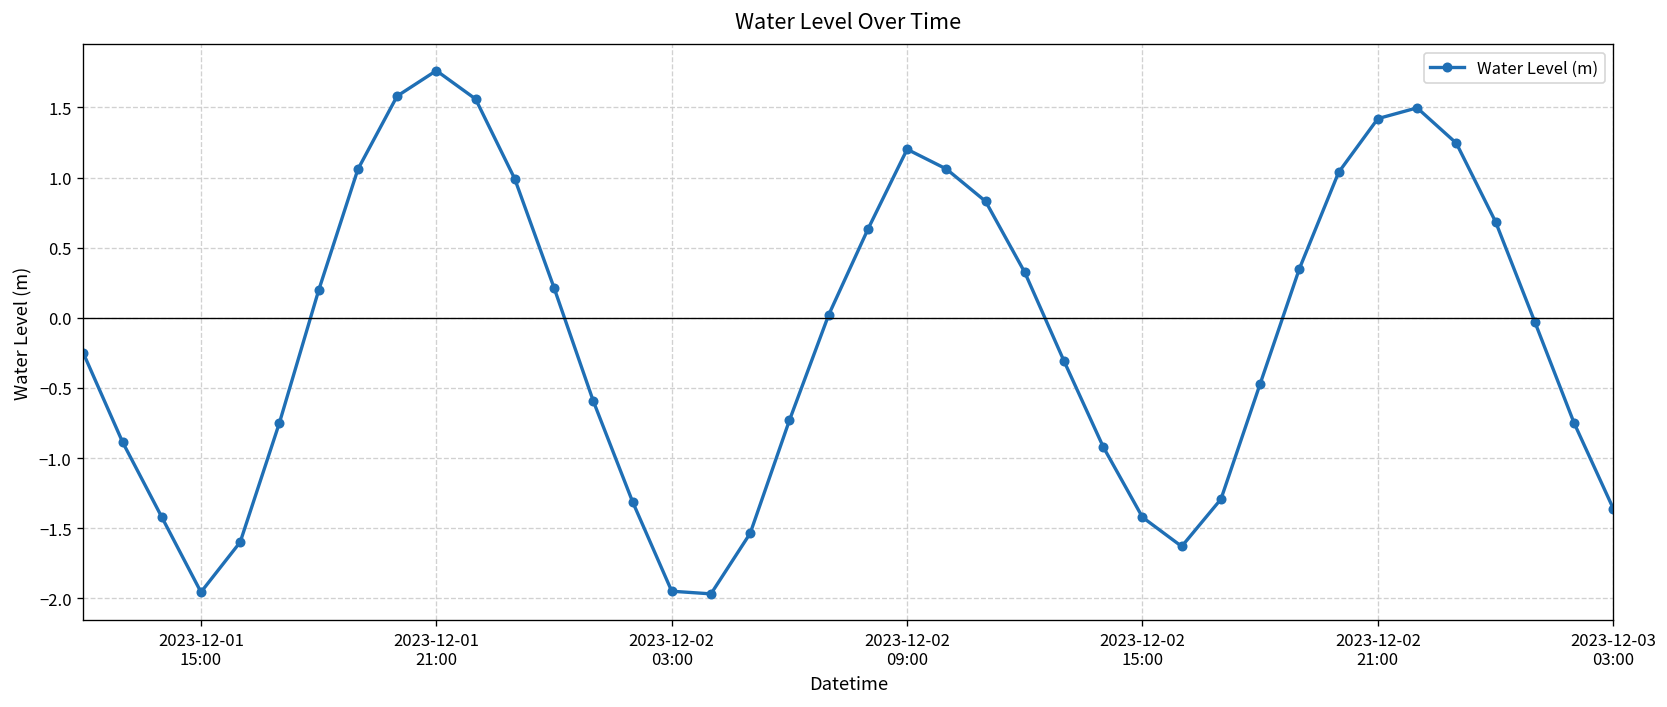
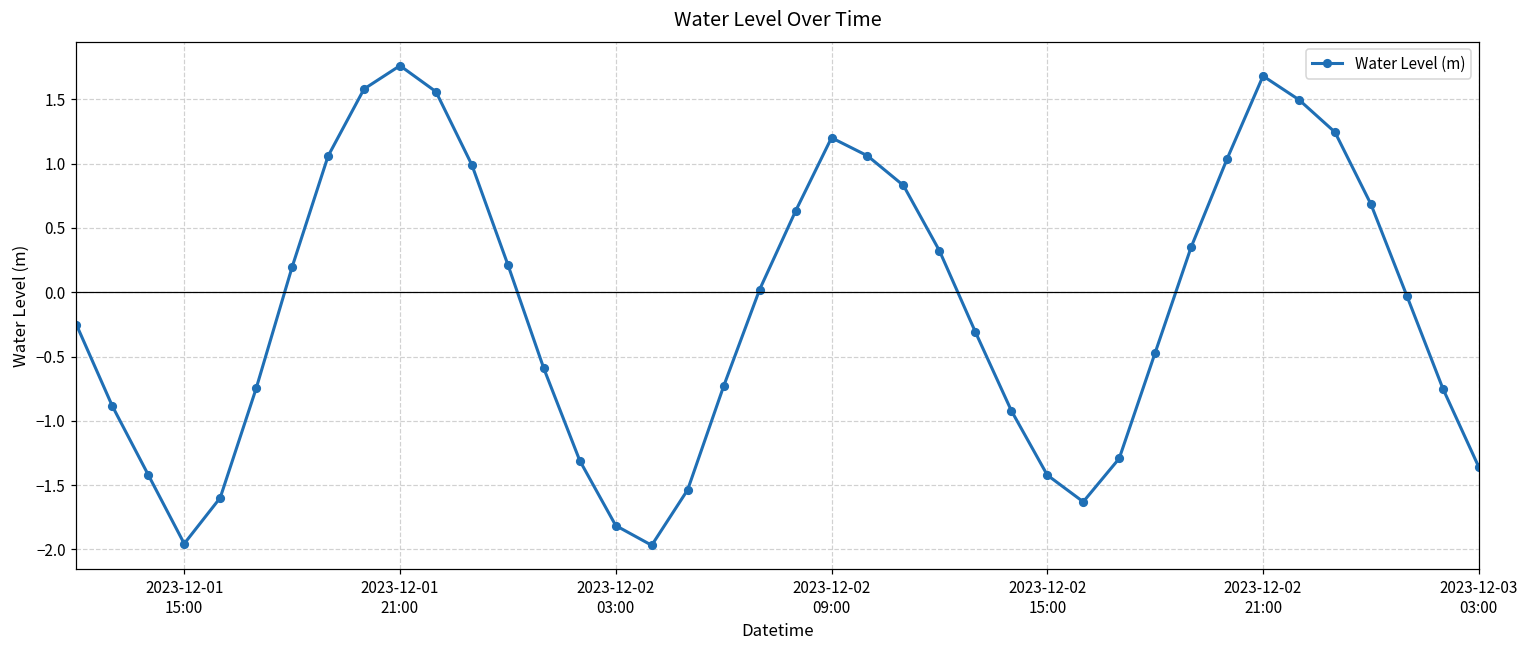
2023-12-02 03:00: -1.95 -> -1.81
2023-12-02 21:00: 1.42 -> 1.68
